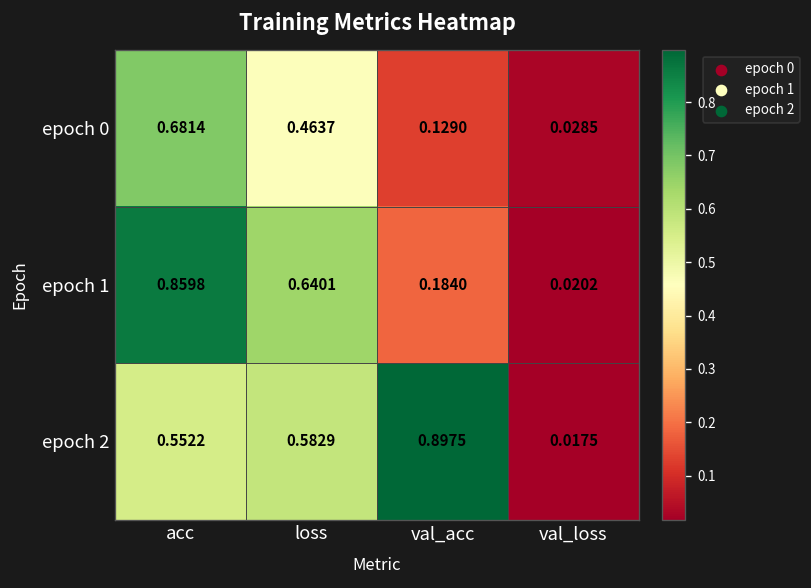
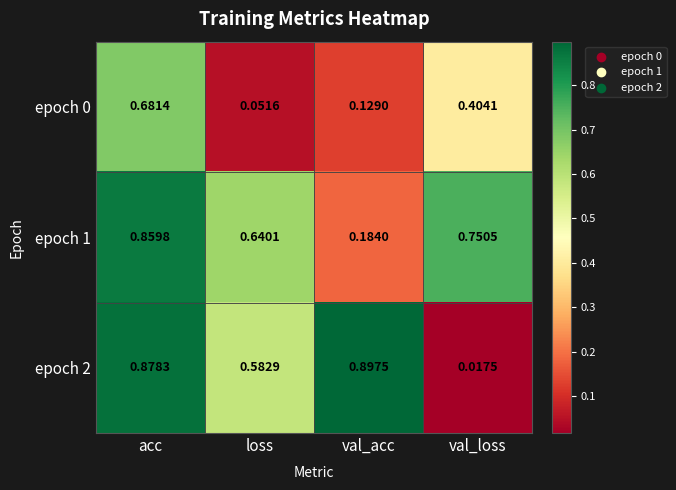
epoch 0, loss: 0.4637 -> 0.0516
epoch 0, val_loss: 0.0285 -> 0.4041
epoch 1, val_loss: 0.0202 -> 0.7505
epoch 2, acc: 0.5522 -> 0.8783
